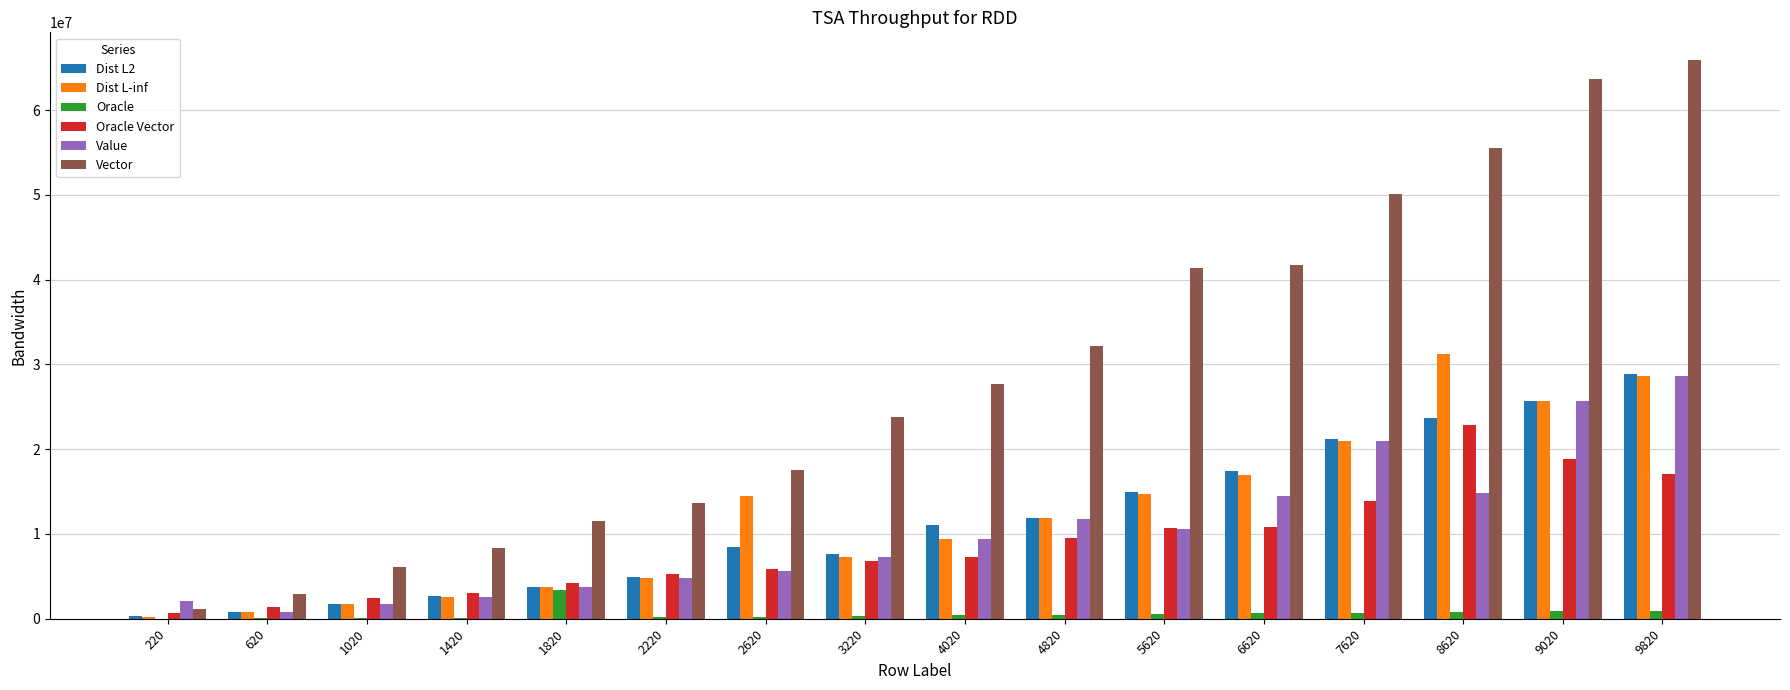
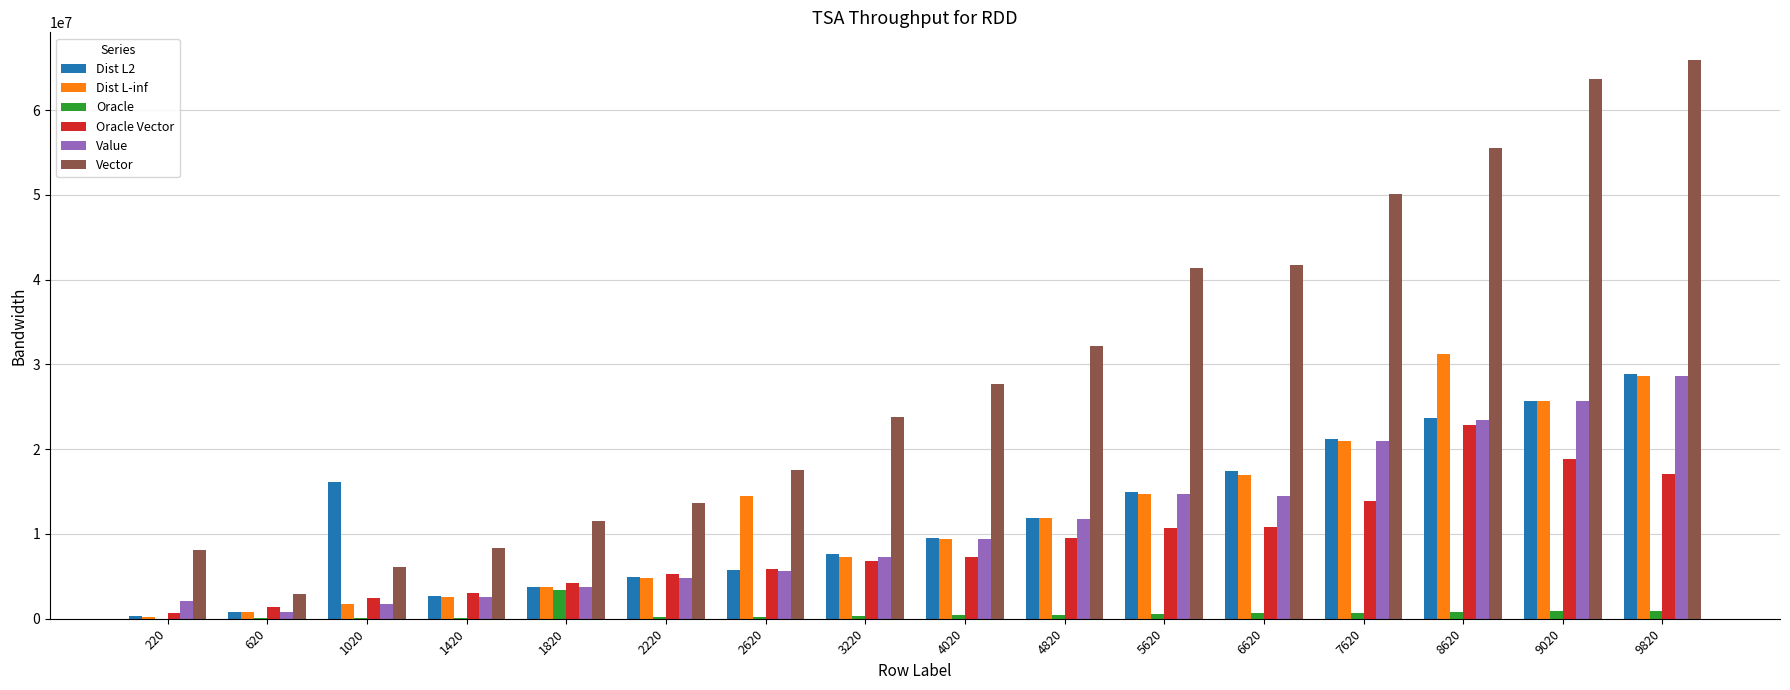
Vector, 220: 1000000 -> 8000000
Dist L2, 1020: 2000000 -> 16000000
Dist L2, 2620: 8000000 -> 6000000
Dist L2, 4020: 11000000 -> 10000000
Value, 5620: 11000000 -> 15000000
Value, 8620: 15000000 -> 23000000
